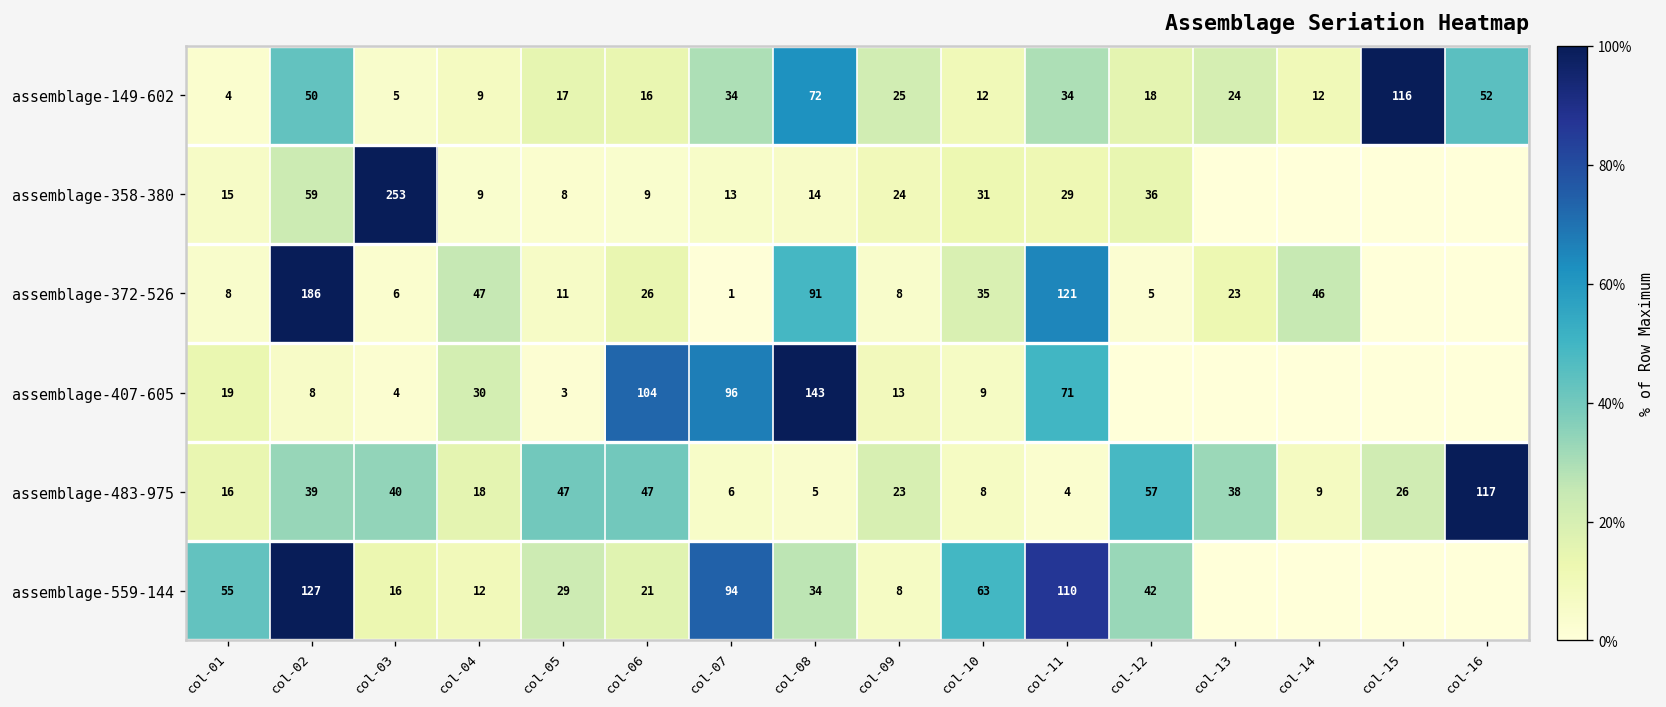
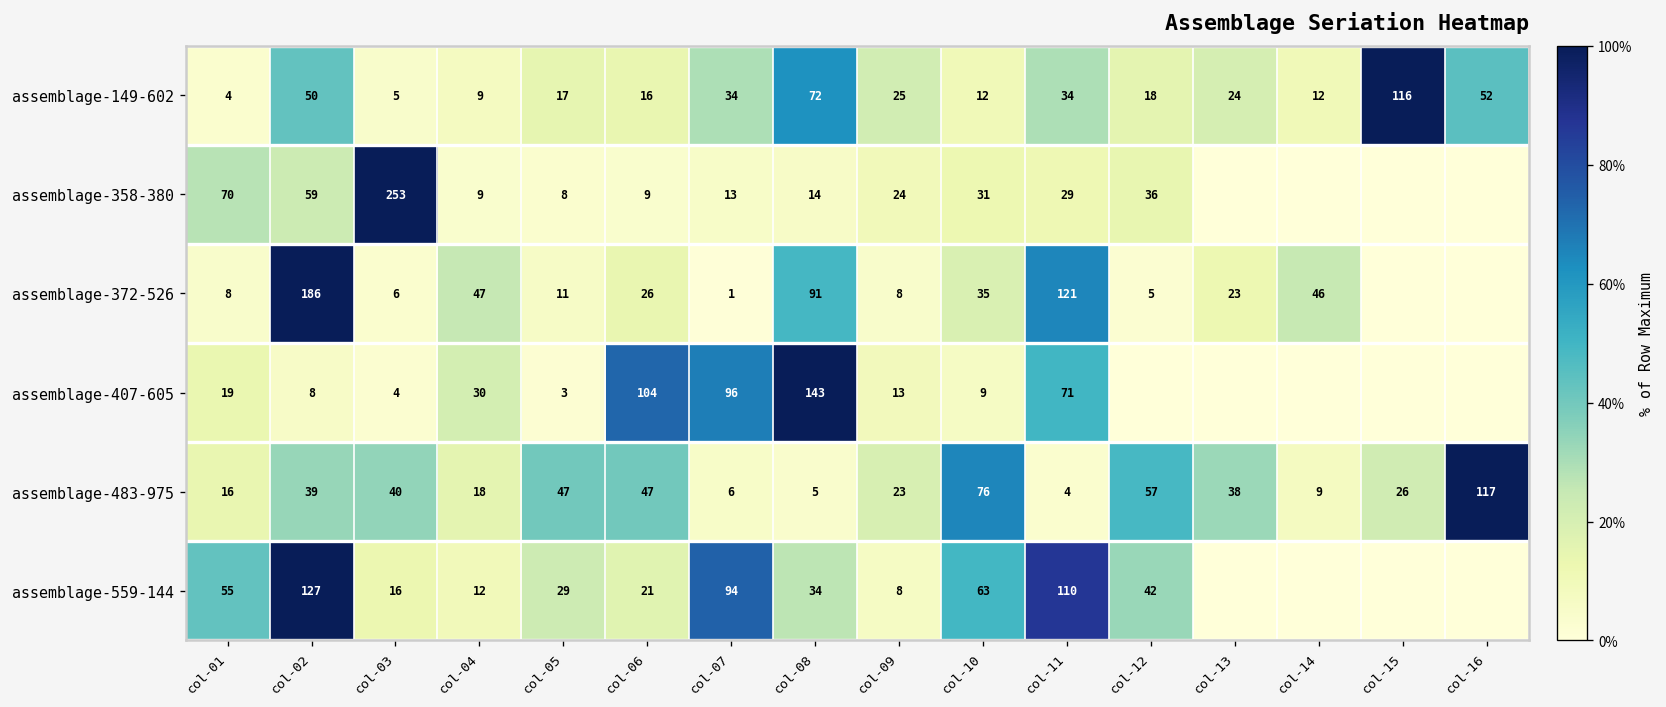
assemblage-358-380, col-01: 15 -> 70
assemblage-483-975, col-10: 8 -> 76
